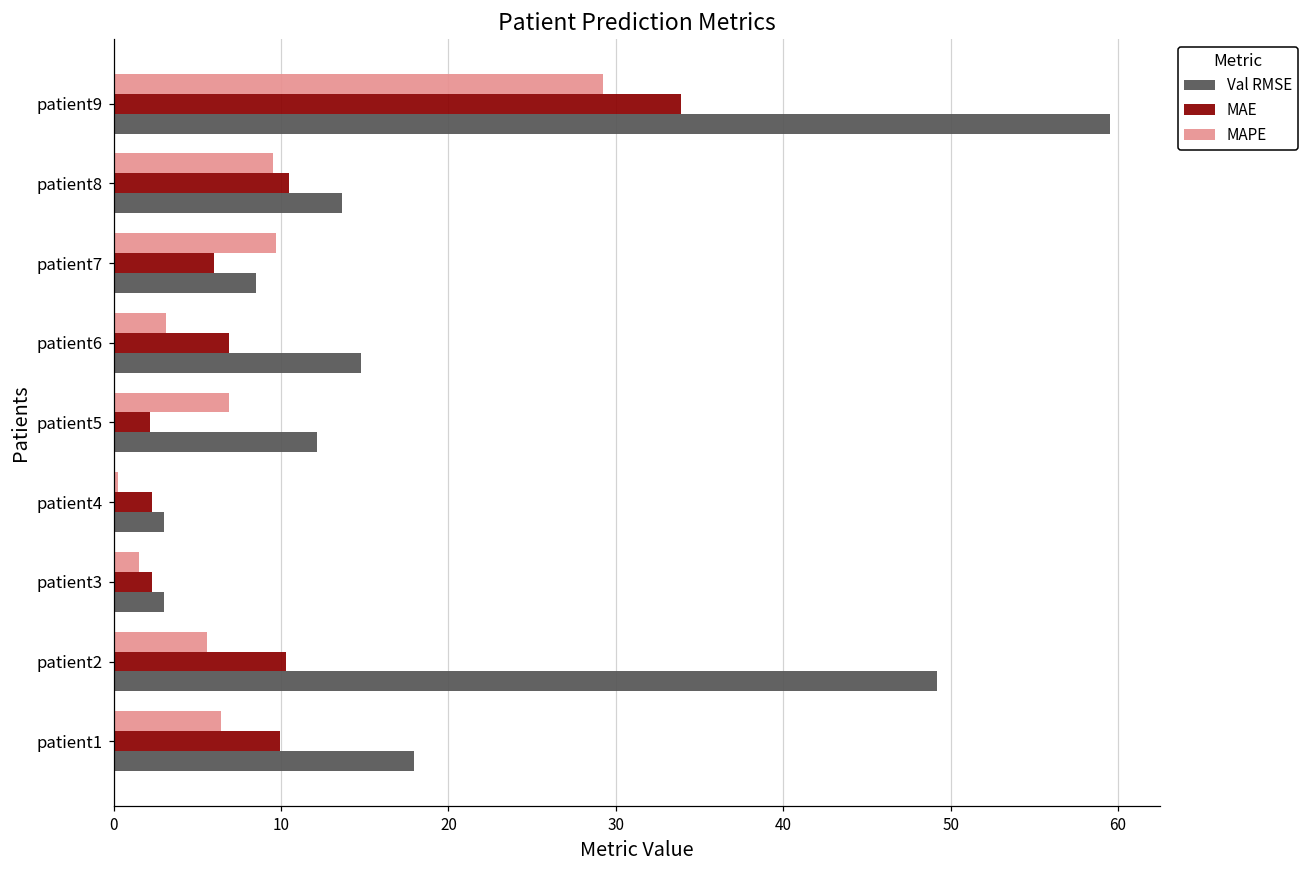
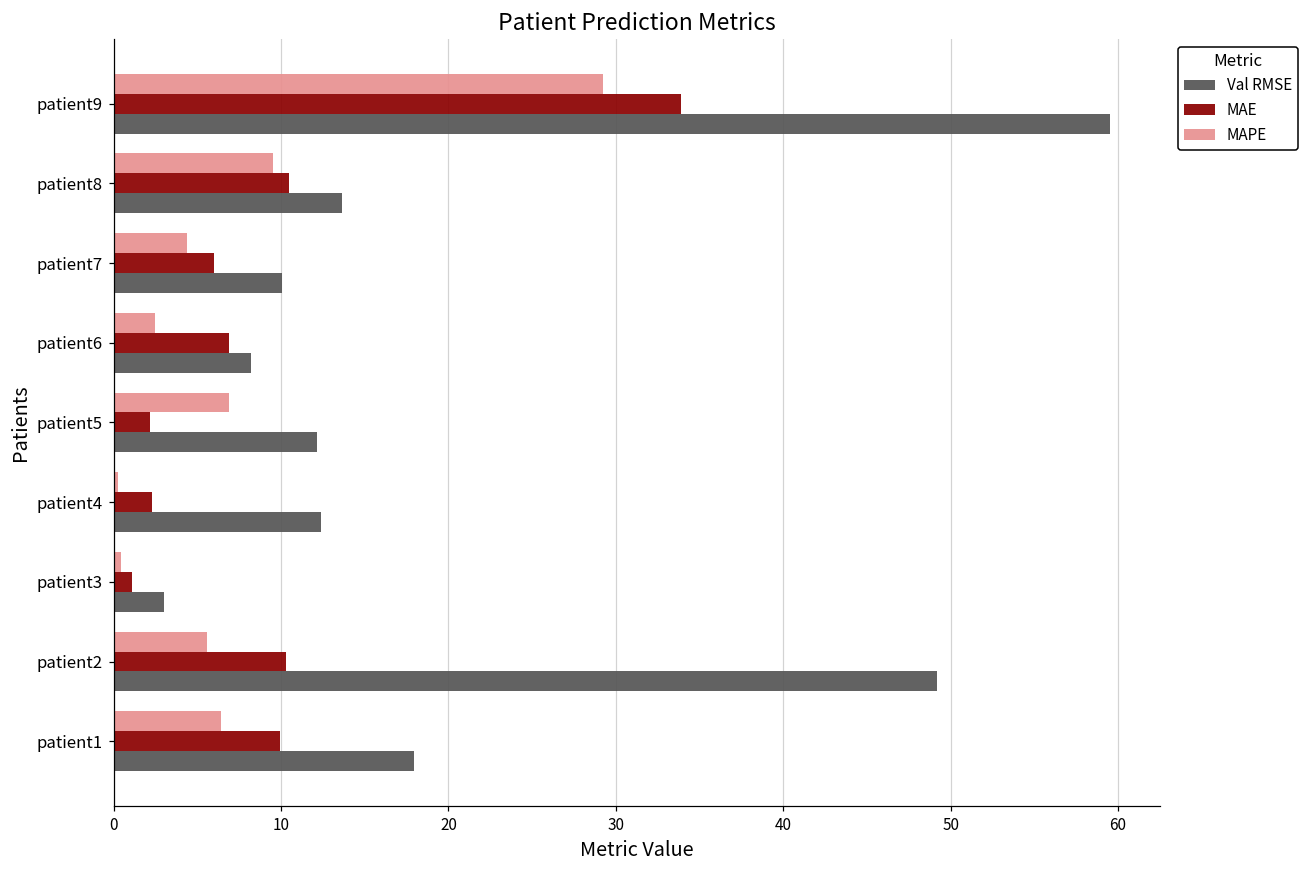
MAPE, patient7: 9.7 -> 4.4
Val RMSE, patient7: 8.5 -> 10.0
MAPE, patient6: 3.1 -> 2.5
Val RMSE, patient6: 14.8 -> 8.2
Val RMSE, patient4: 3.0 -> 12.4
MAPE, patient3: 1.5 -> 0.5
MAE, patient3: 2.3 -> 1.1
